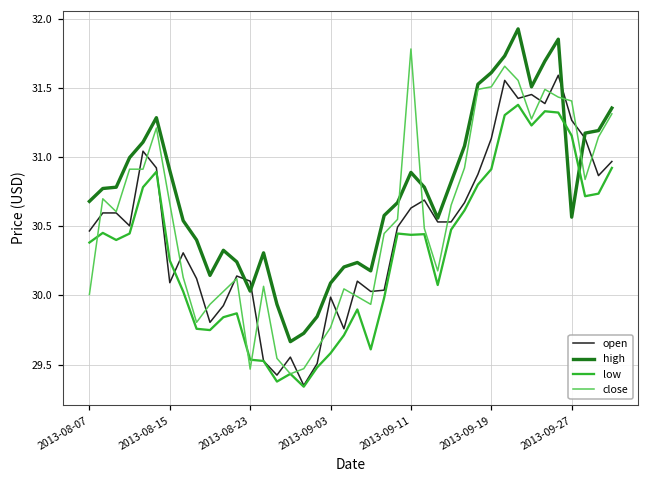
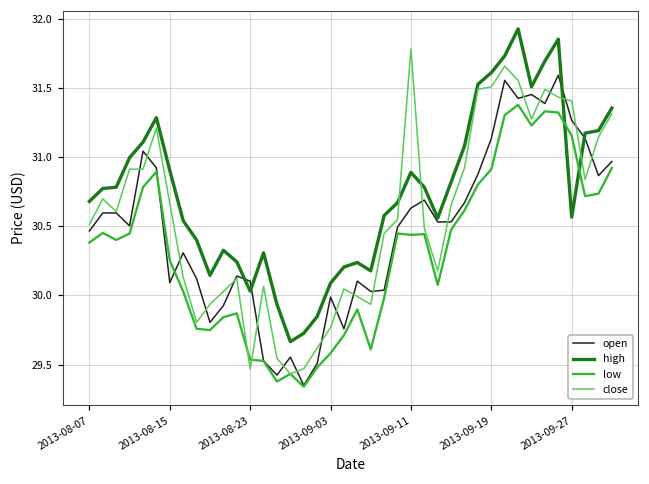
close, 2013-08-07: 30.01 -> 30.51
